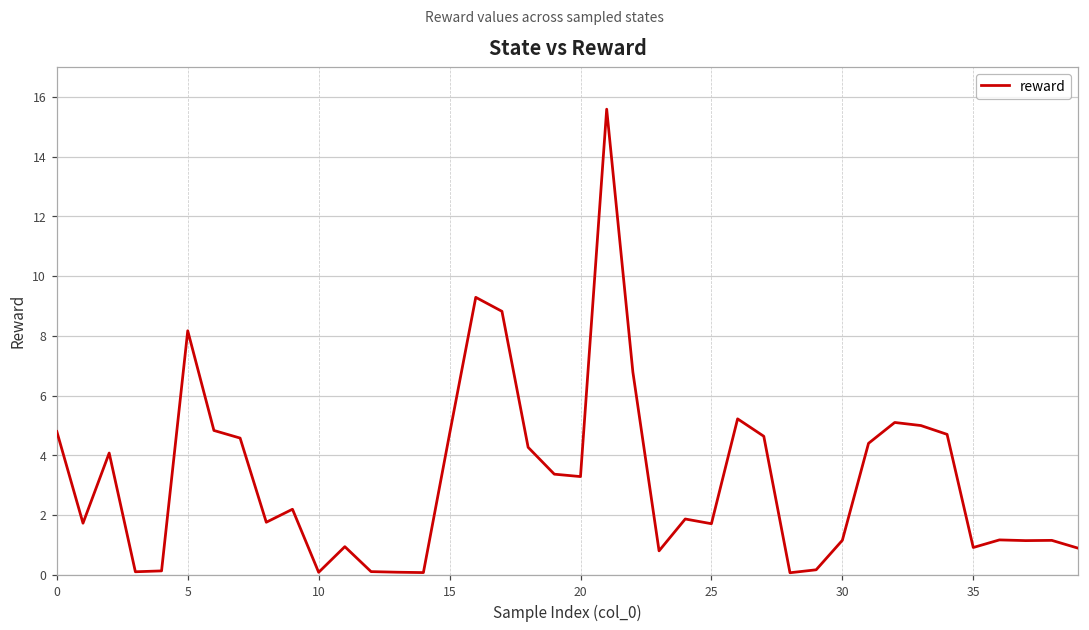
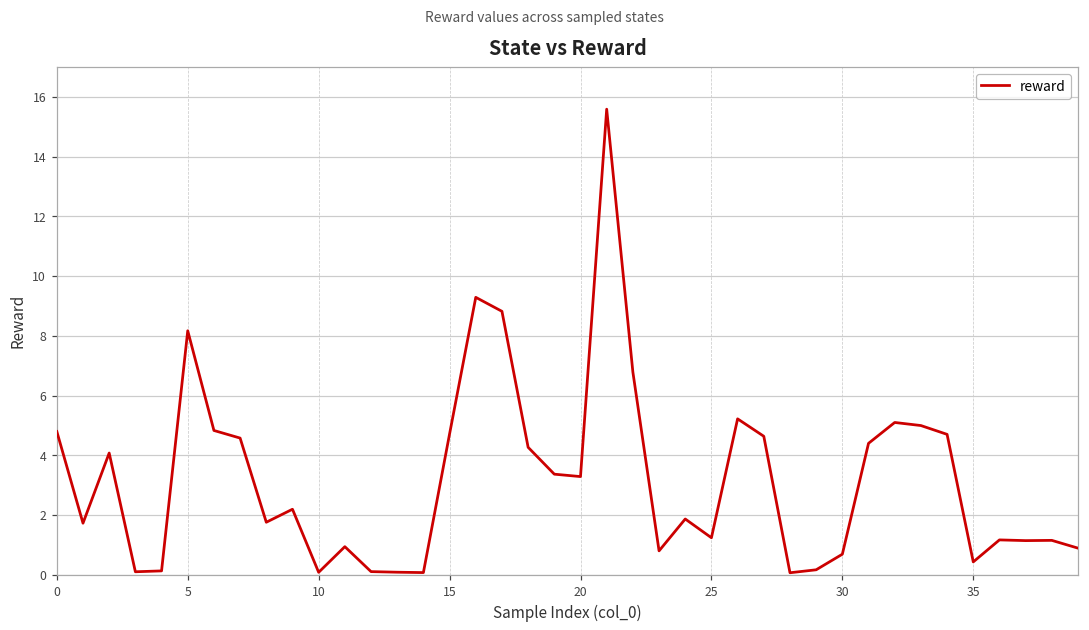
25: 1.7 -> 1.2
30: 1.2 -> 0.7
35: 0.9 -> 0.4
